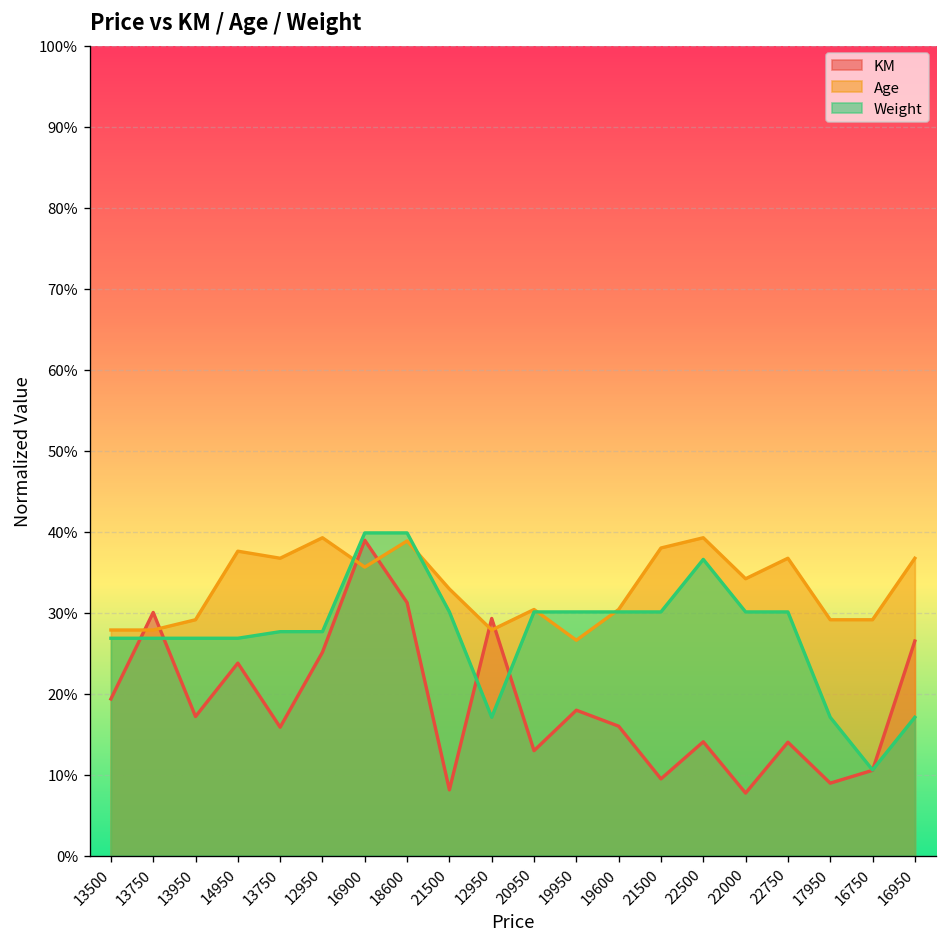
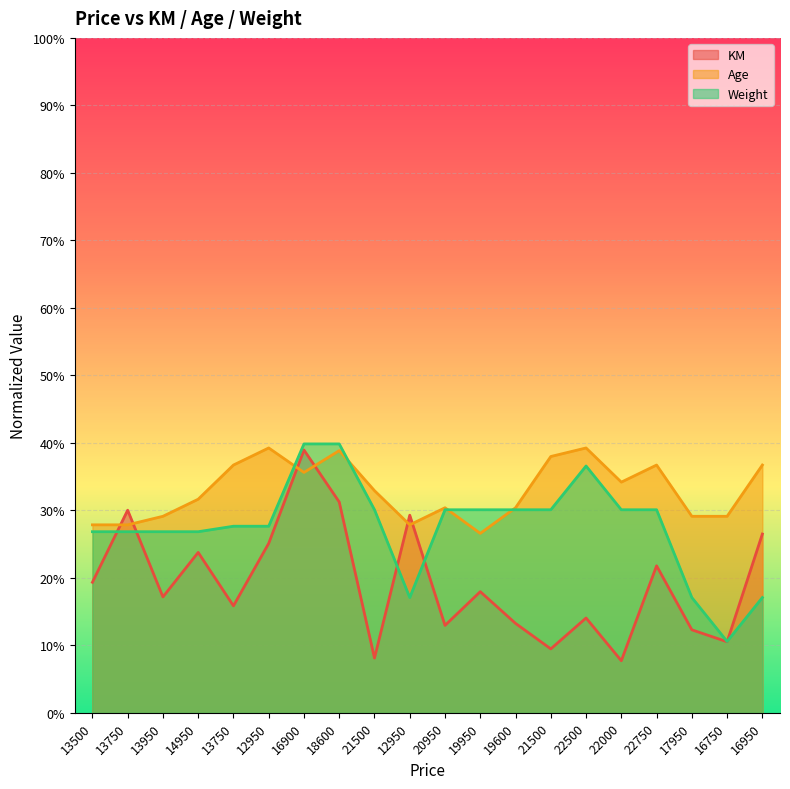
Age, 14950: 38% -> 32%
KM, 19600: 16% -> 13%
KM, 22750: 14% -> 22%
KM, 17950: 9% -> 12%
